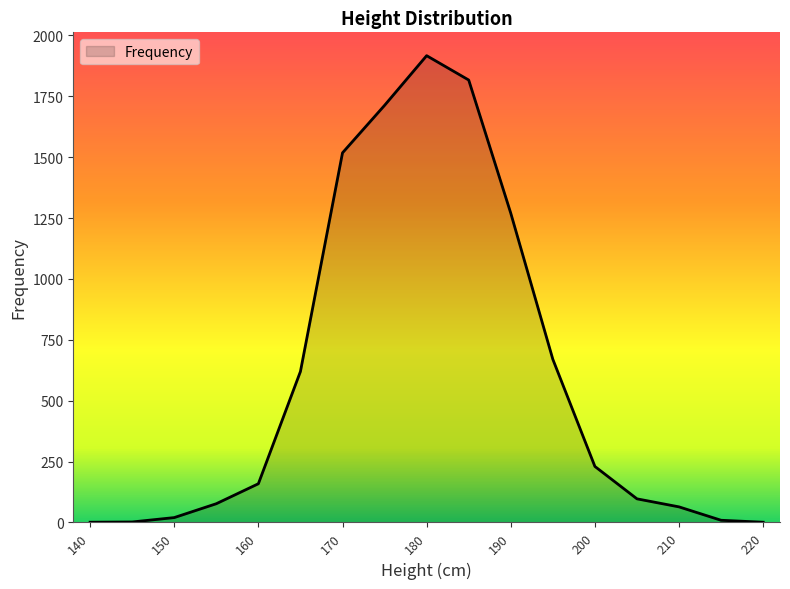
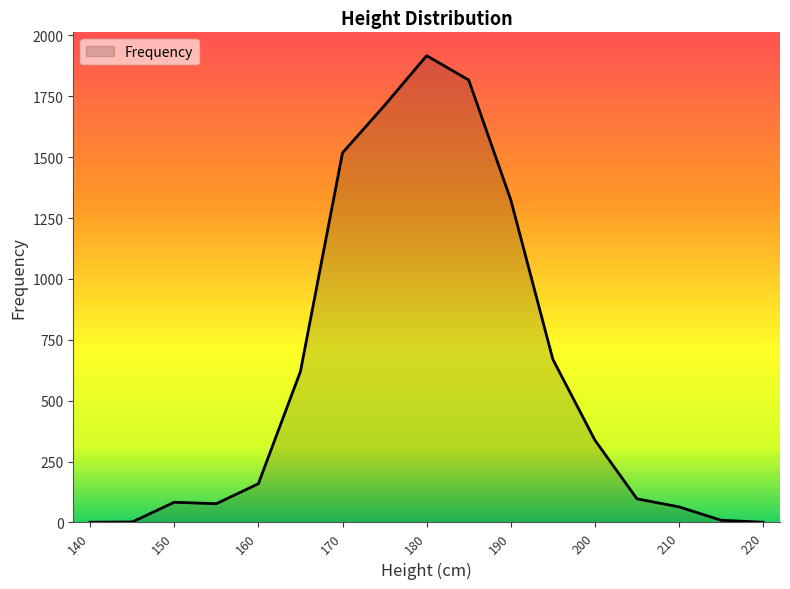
150: 20 -> 80
190: 1270 -> 1330
200: 230 -> 340
